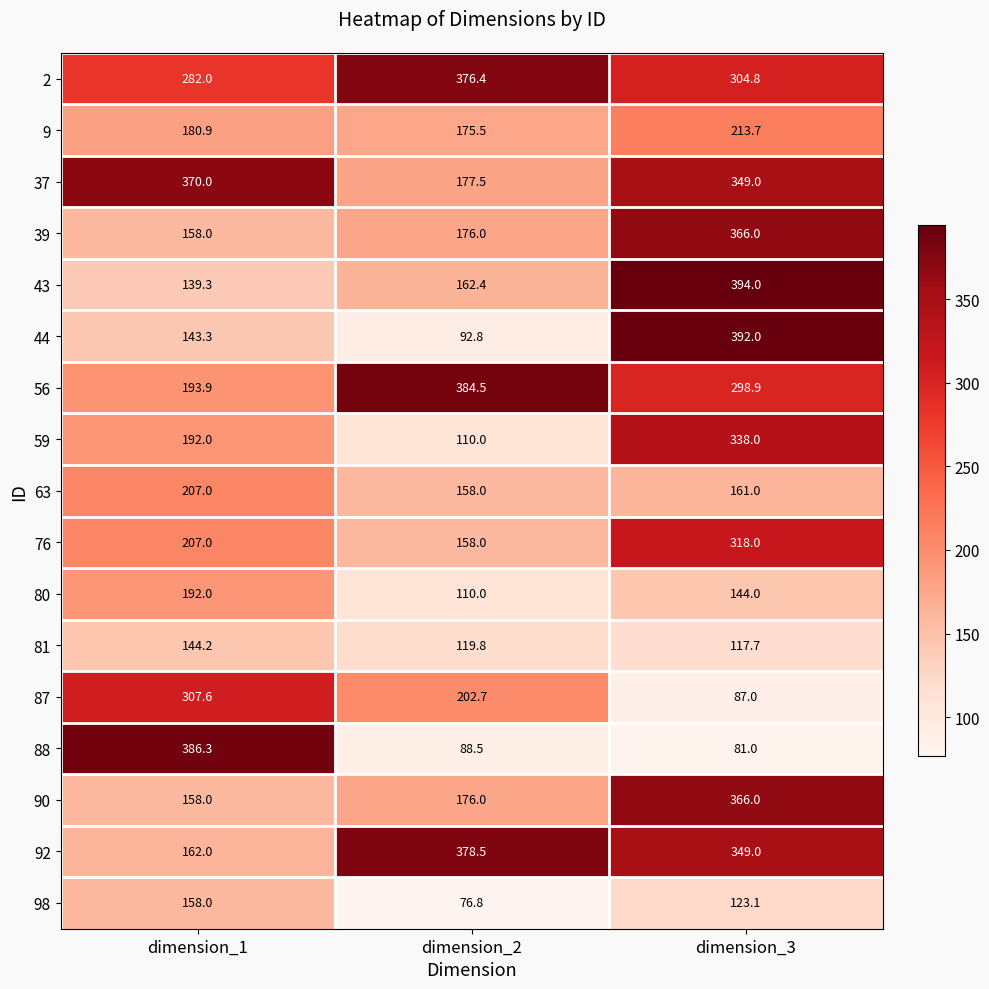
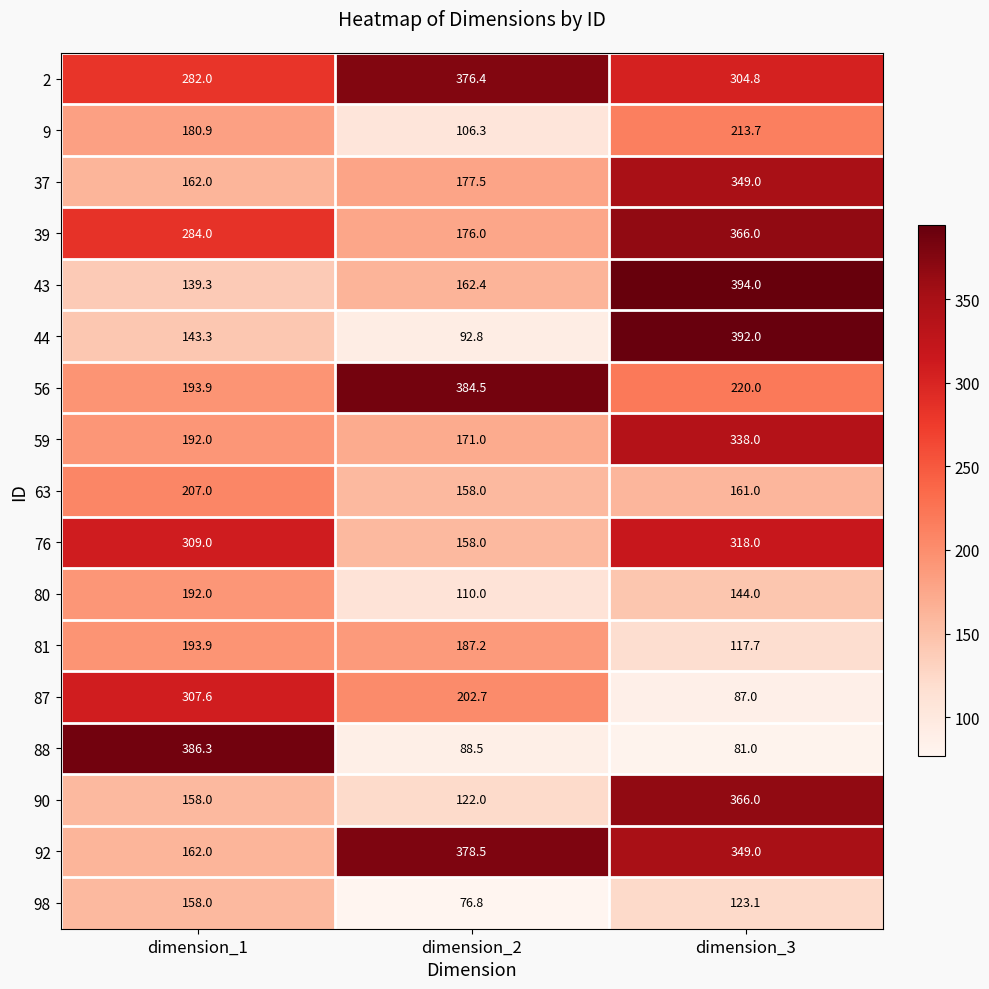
9, dimension_2: 175.5 -> 106.3
37, dimension_1: 370.0 -> 162.0
39, dimension_1: 158.0 -> 284.0
56, dimension_3: 298.9 -> 220.0
59, dimension_2: 110.0 -> 171.0
76, dimension_1: 207.0 -> 309.0
81, dimension_1: 144.2 -> 193.9
81, dimension_2: 119.8 -> 187.2
90, dimension_2: 176.0 -> 122.0
